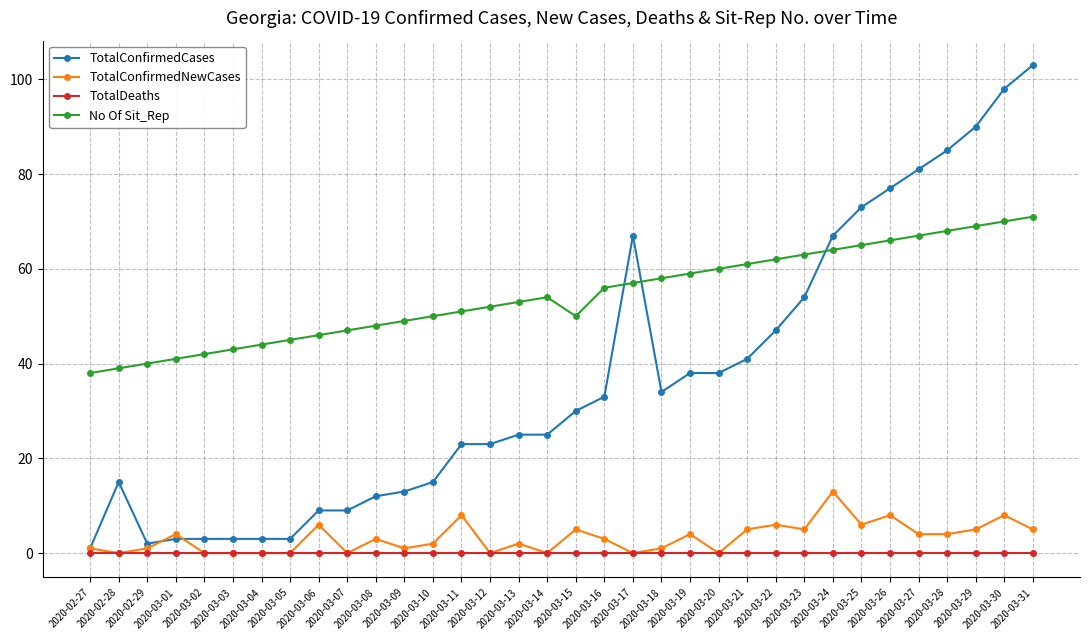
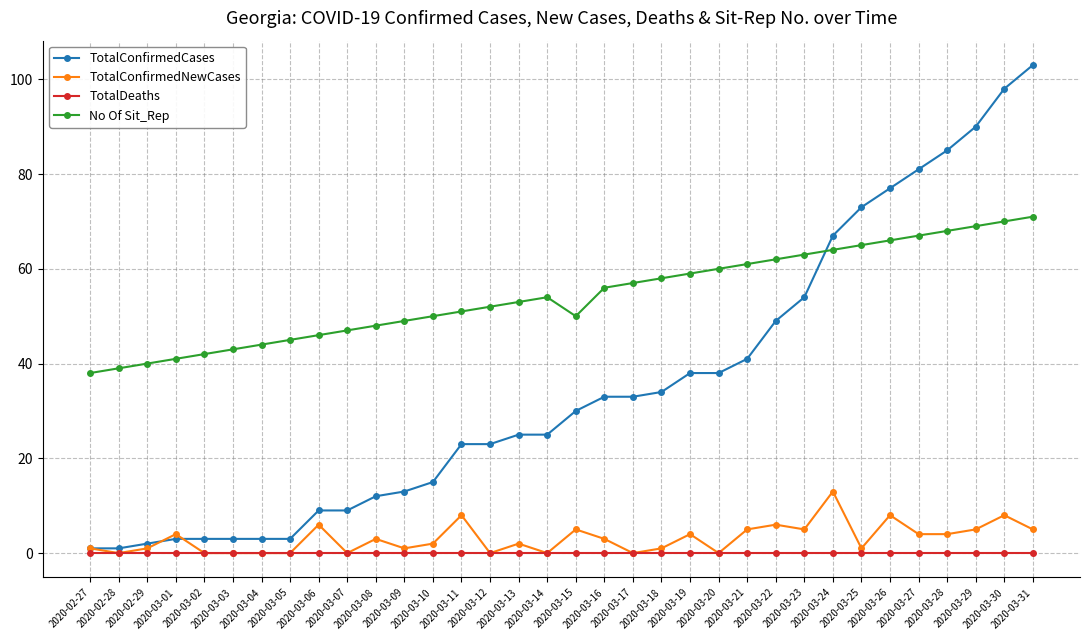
TotalConfirmedCases, 2020-02-28: 15 -> 1
TotalConfirmedCases, 2020-03-17: 67 -> 33
TotalConfirmedCases, 2020-03-22: 47 -> 49
TotalConfirmedNewCases, 2020-03-25: 6 -> 1
